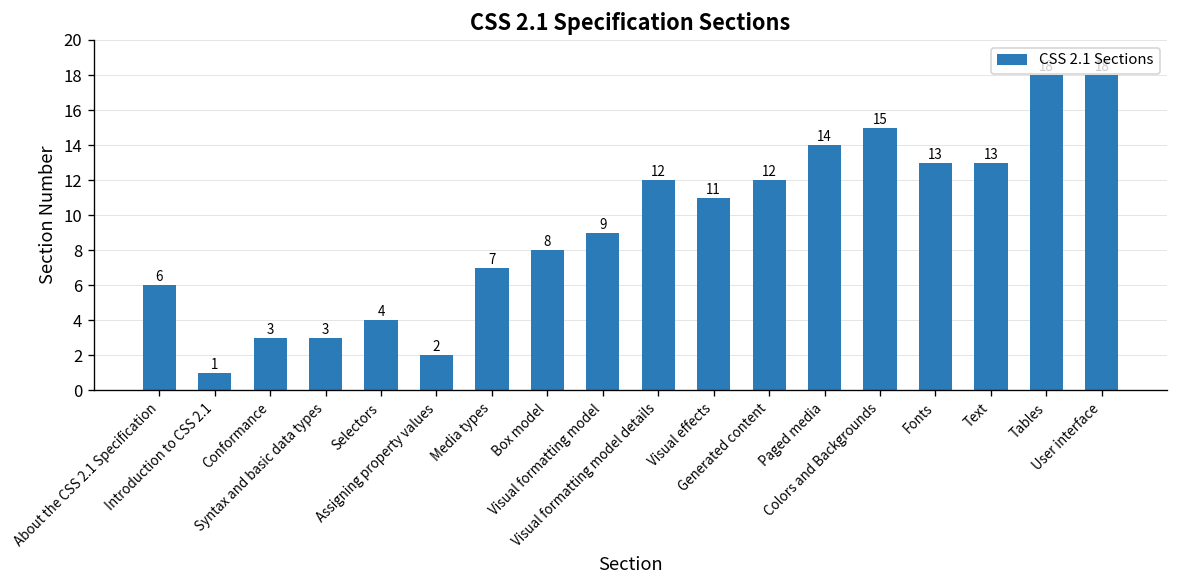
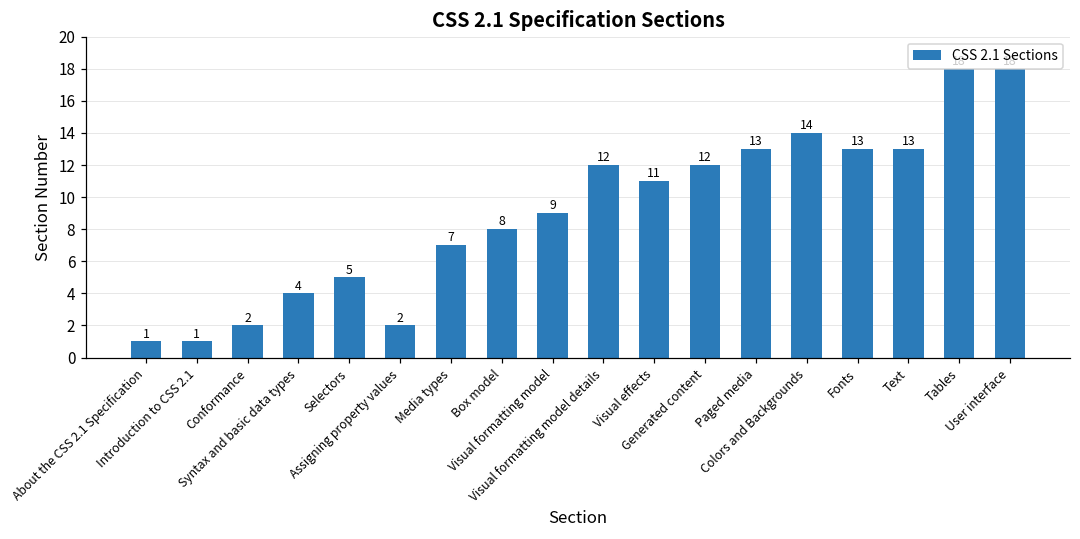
About the CSS 2.1 Specification: 6 -> 1
Conformance: 3 -> 2
Syntax and basic data types: 3 -> 4
Selectors: 4 -> 5
Paged media: 14 -> 13
Colors and Backgrounds: 15 -> 14
